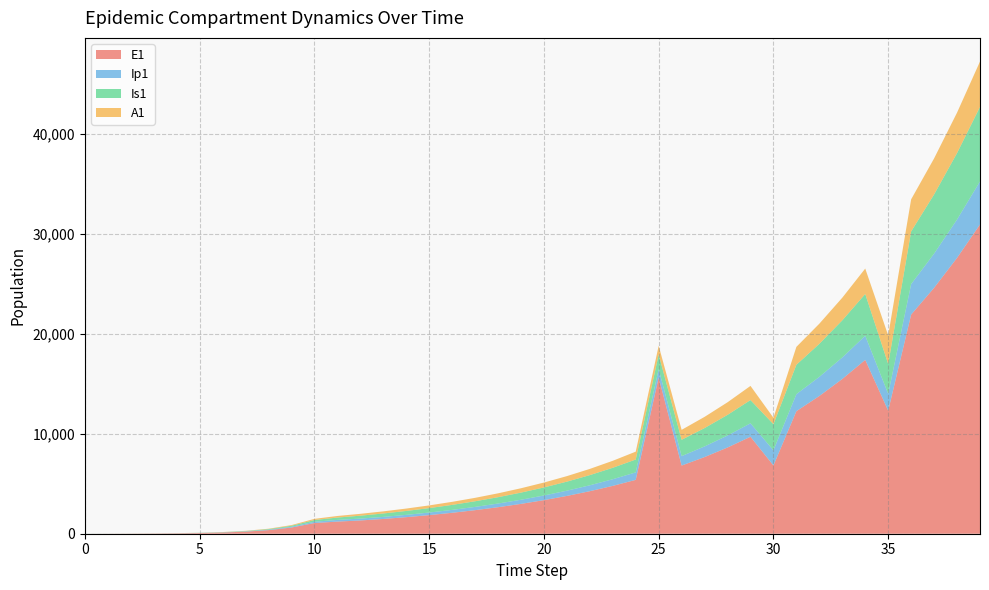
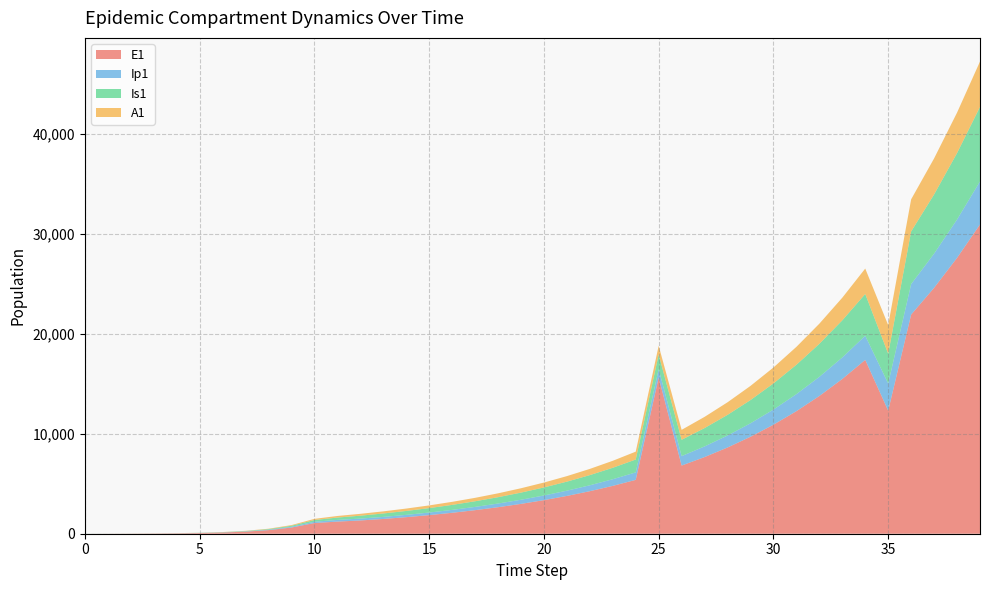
E1, 30: 6,800 -> 10,900
A1, 30: 600 -> 1,600
Ip1, 35: 1,700 -> 2,700
